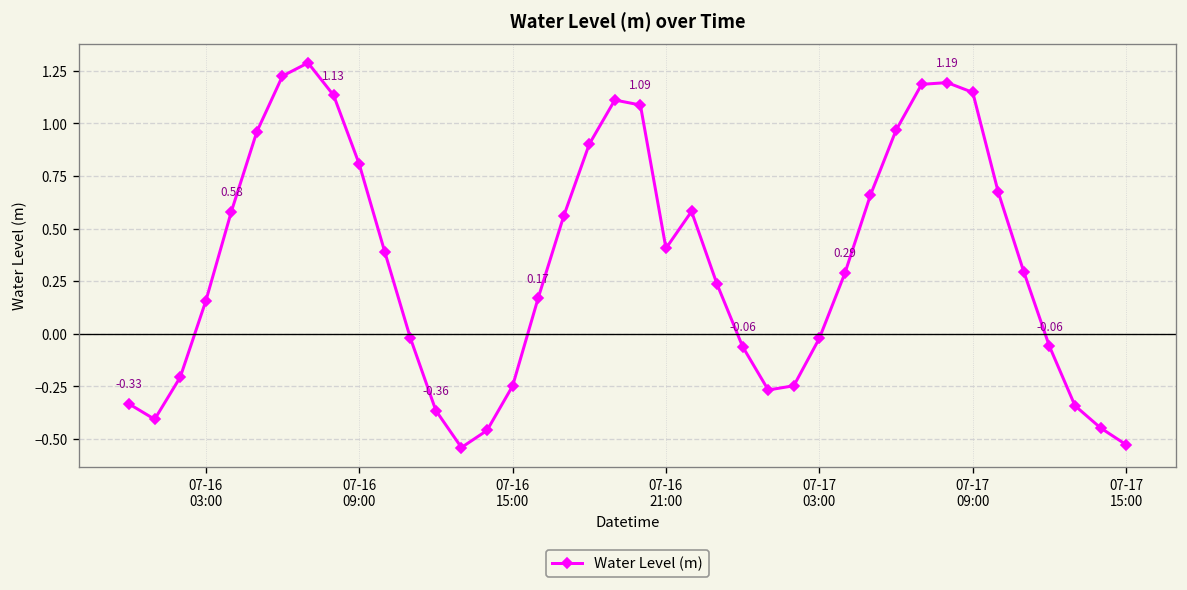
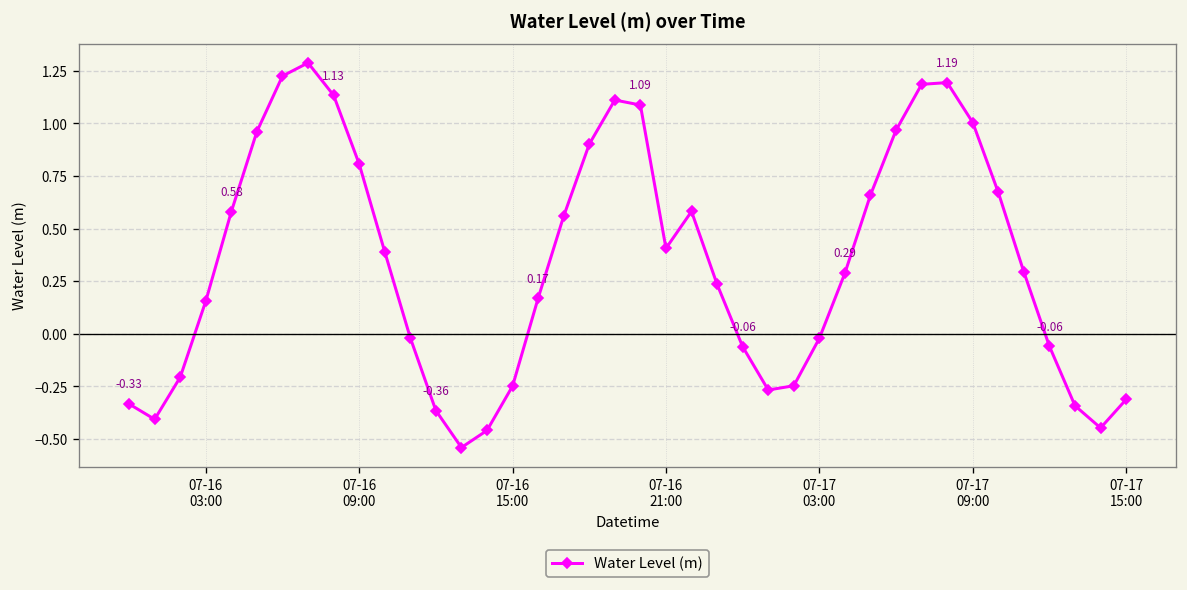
07-17 09:00: 1.15 -> 1.00
07-17 15:00: -0.53 -> -0.31
